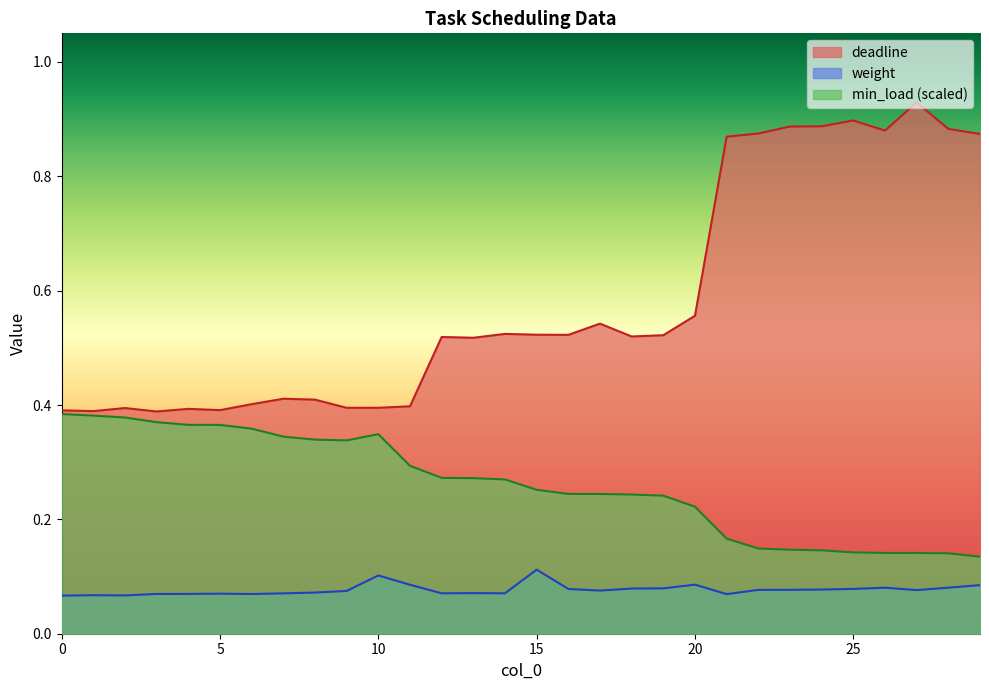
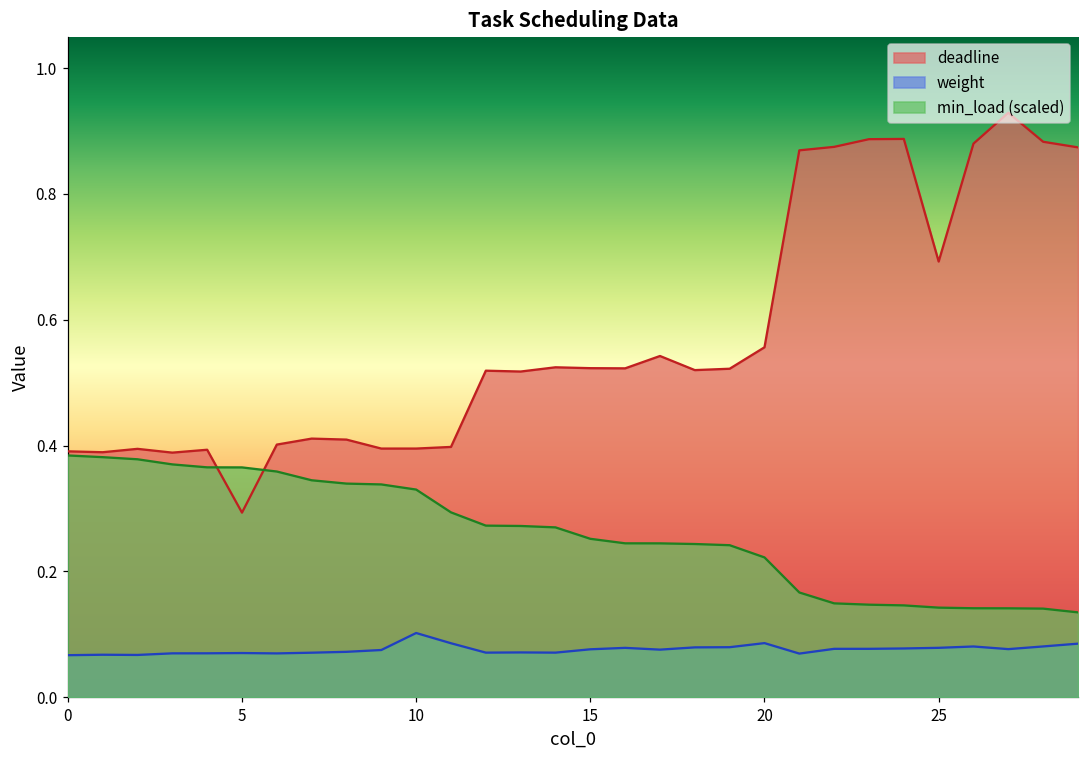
deadline, 5: 0.39 -> 0.29
min_load (scaled), 10: 0.35 -> 0.33
weight, 15: 0.11 -> 0.08
deadline, 25: 0.90 -> 0.69
